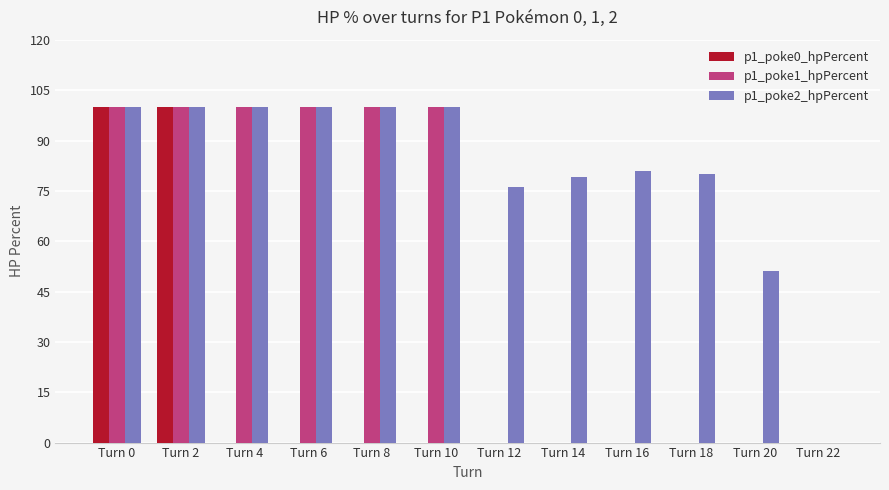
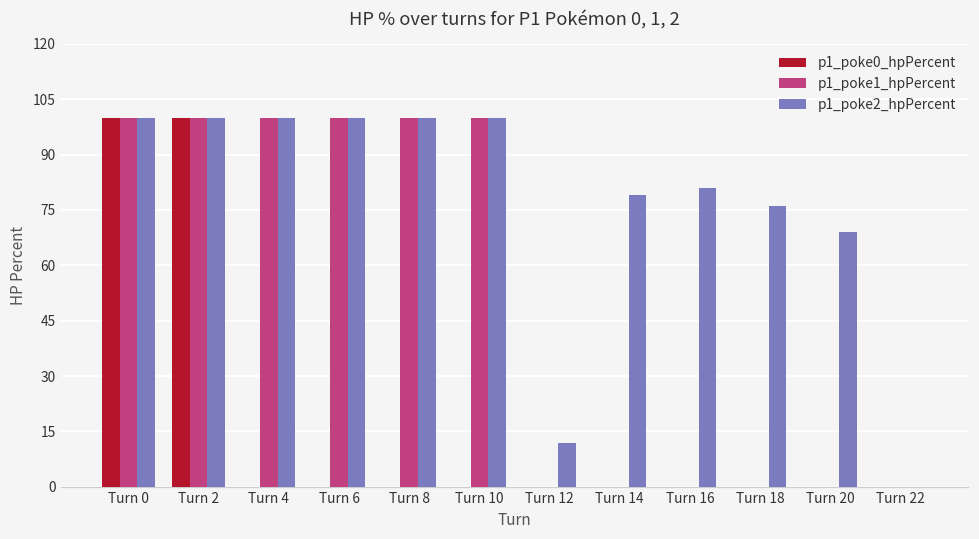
p1_poke2_hpPercent, Turn 12: 76 -> 12
p1_poke2_hpPercent, Turn 18: 80 -> 76
p1_poke2_hpPercent, Turn 20: 51 -> 69
